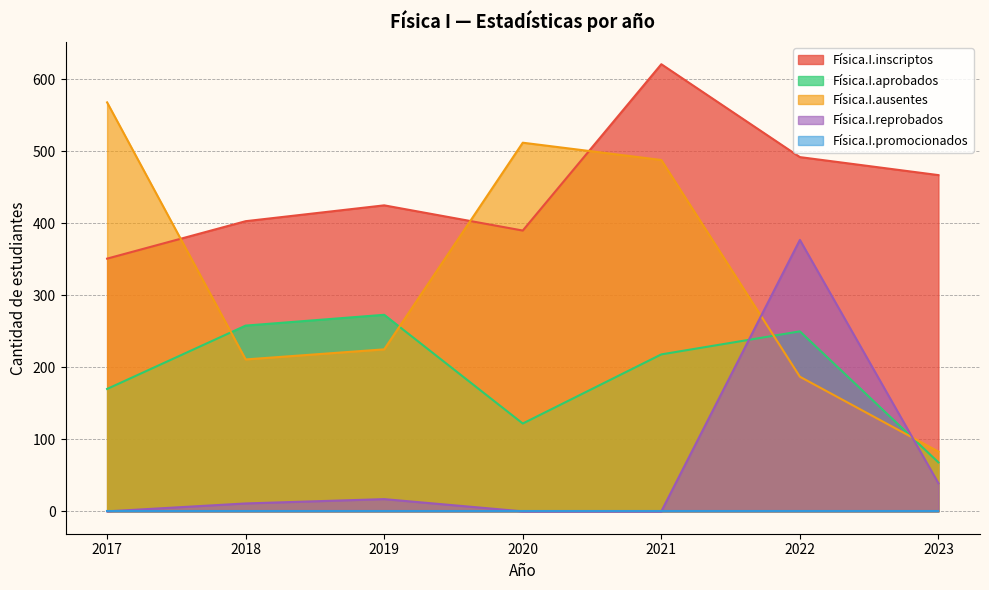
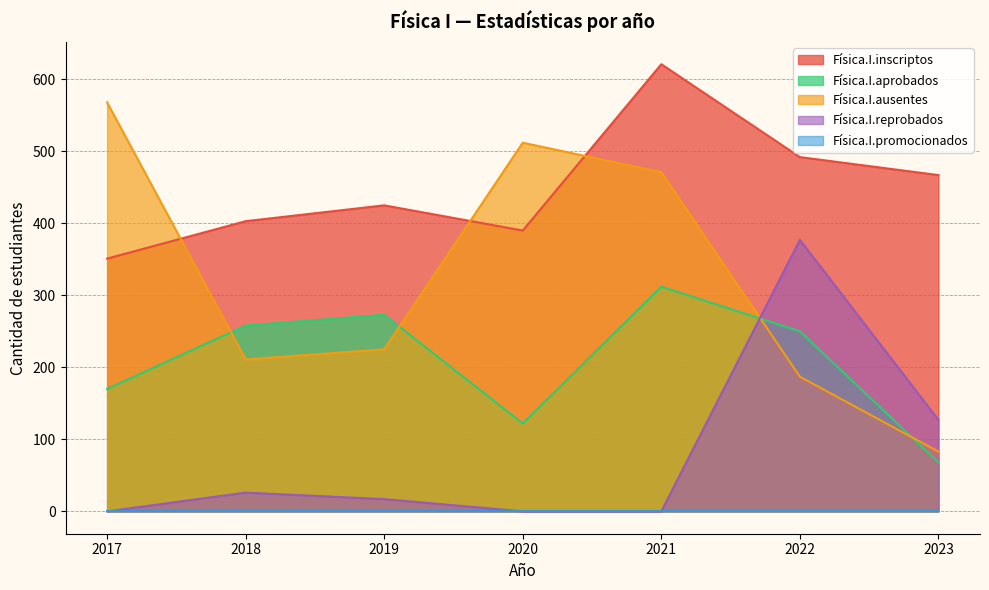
Física.I.reprobados, 2018: 10 -> 30
Física.I.aprobados, 2021: 220 -> 310
Física.I.ausentes, 2021: 490 -> 470
Física.I.reprobados, 2023: 40 -> 130
